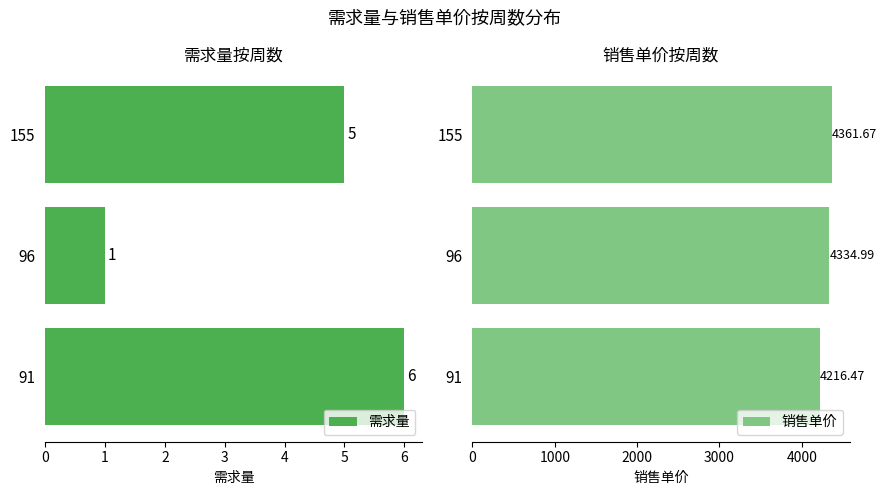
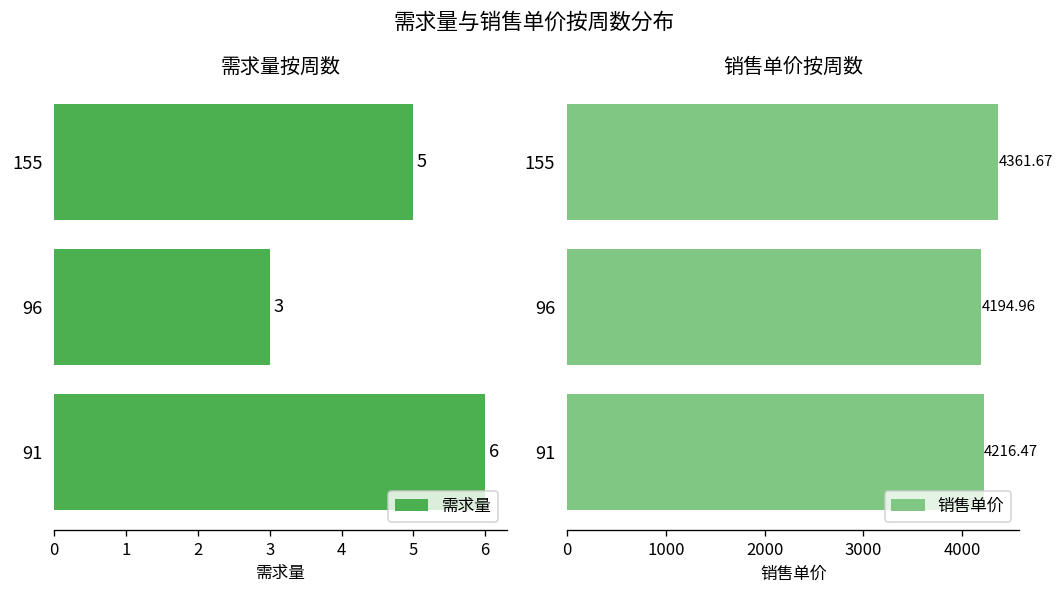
需求量按周数, 96: 1 -> 3
销售单价按周数, 96: 4334.99 -> 4194.96
